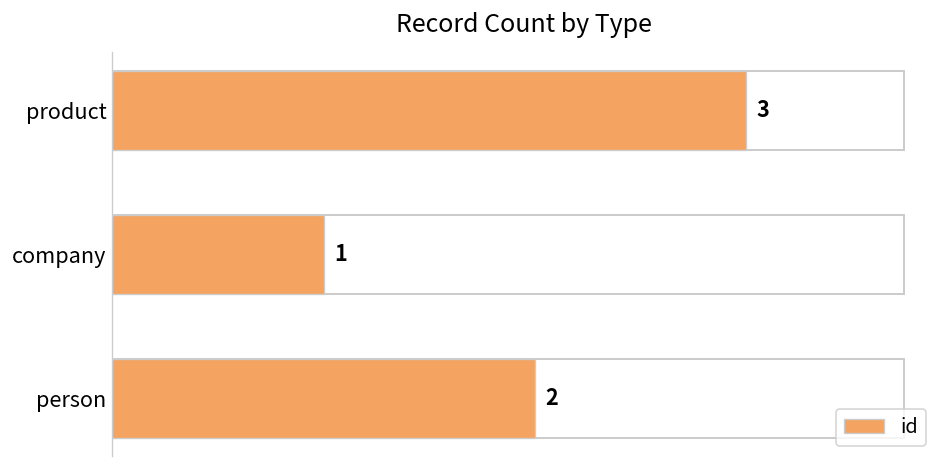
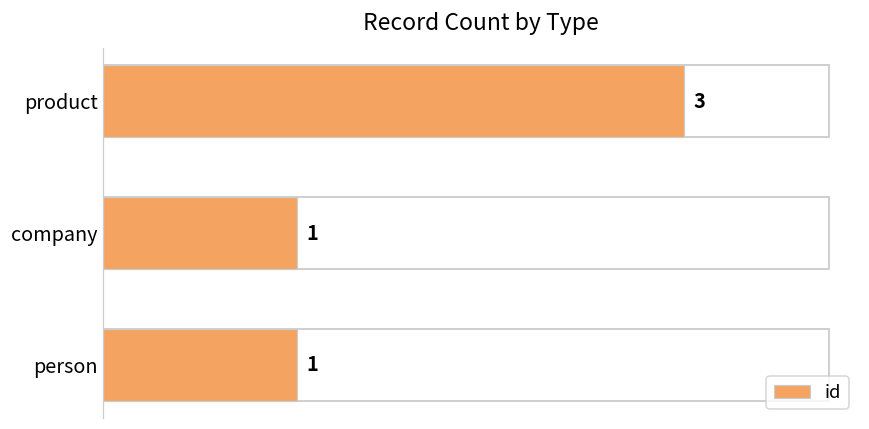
person: 2 -> 1
